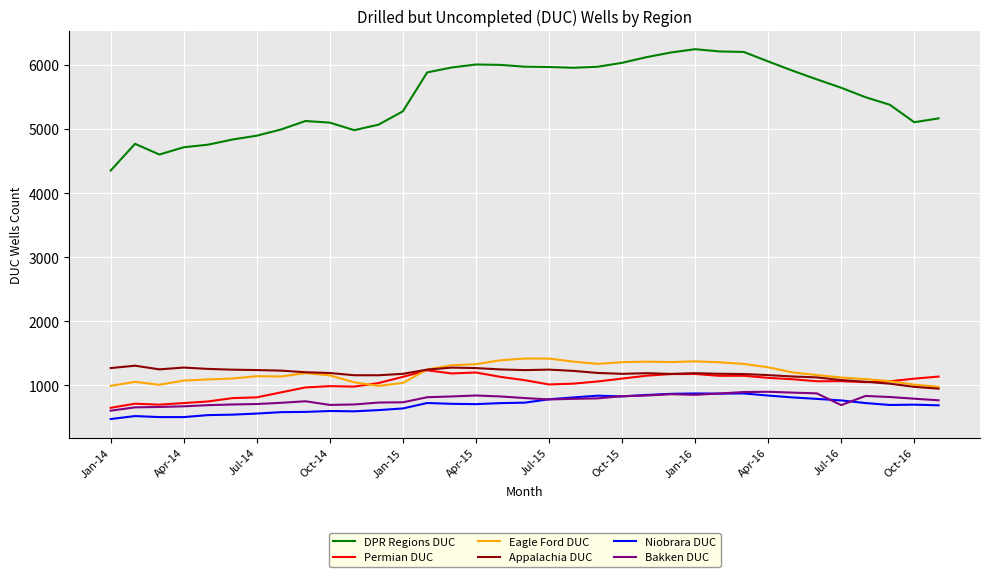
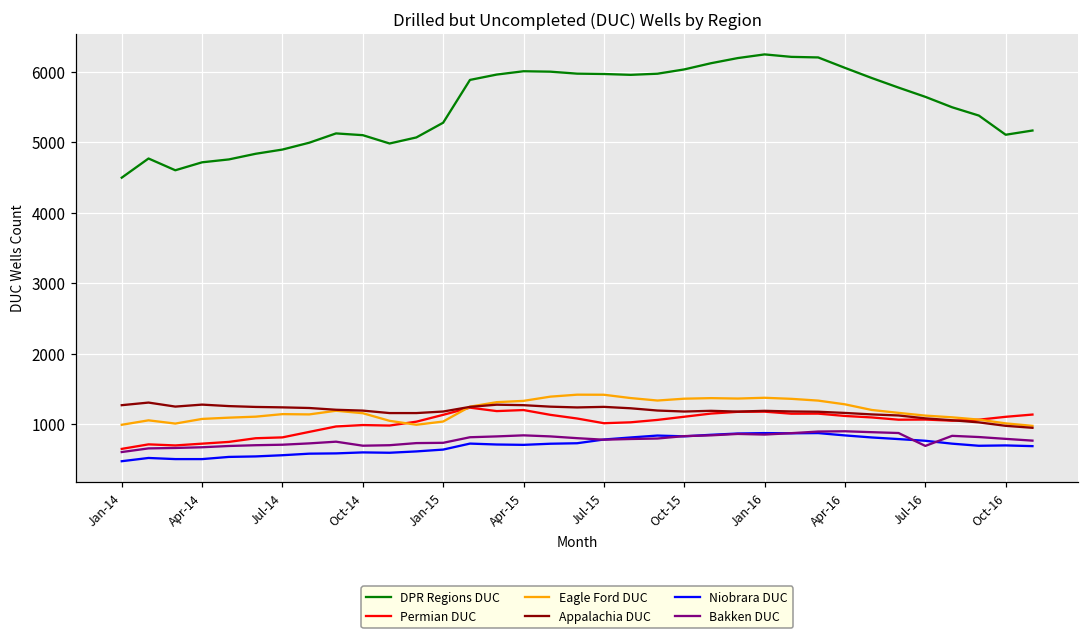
DPR Regions DUC, Jan-14: 4400 -> 4500
